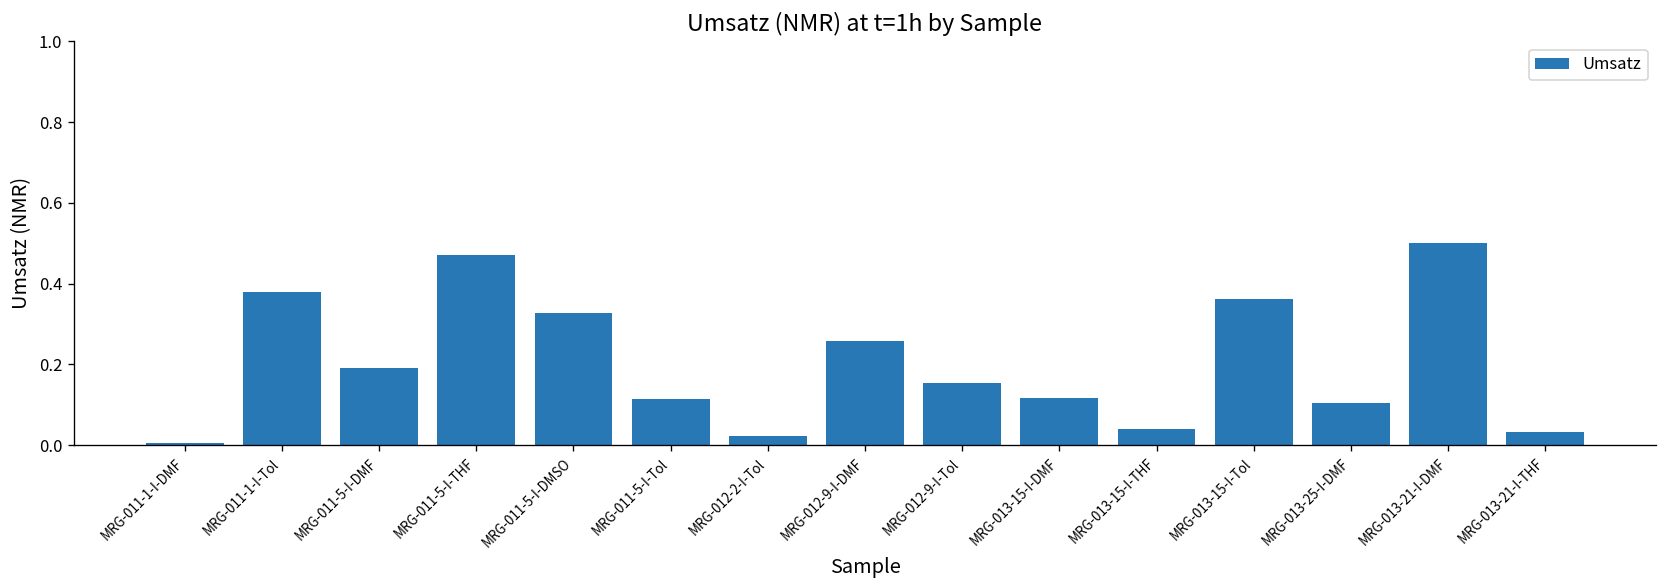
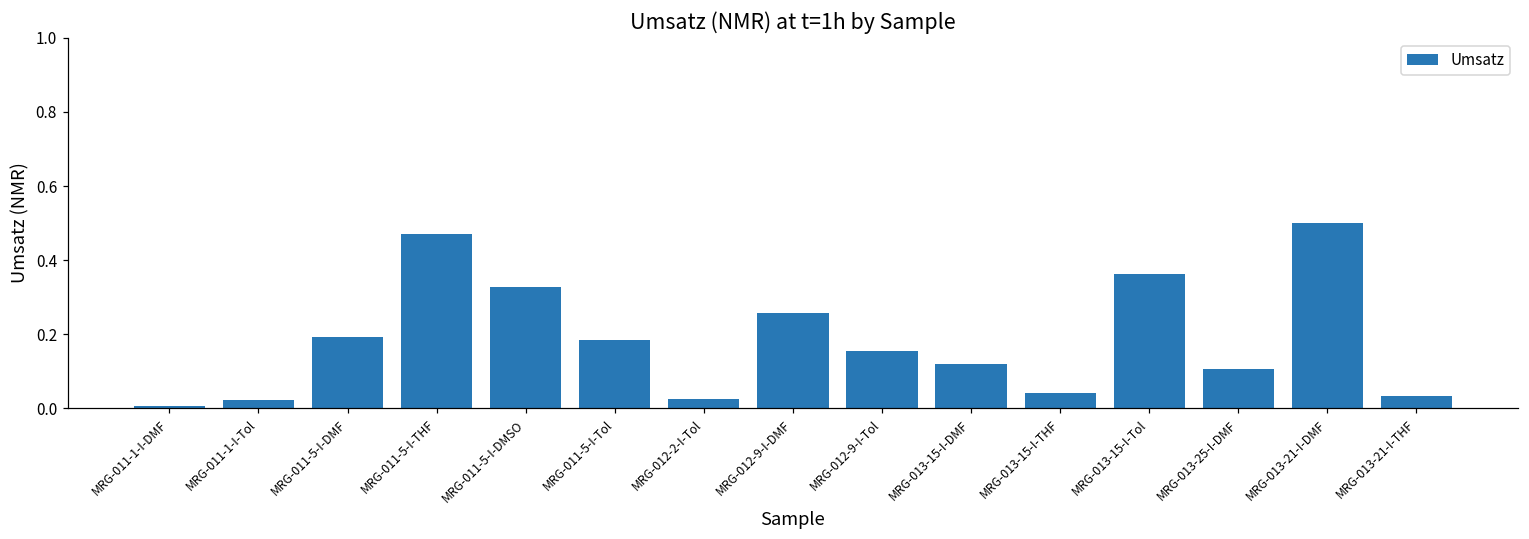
MRG-011-1-I-Tol: 0.38 -> 0.02
MRG-011-5-I-Tol: 0.11 -> 0.18
